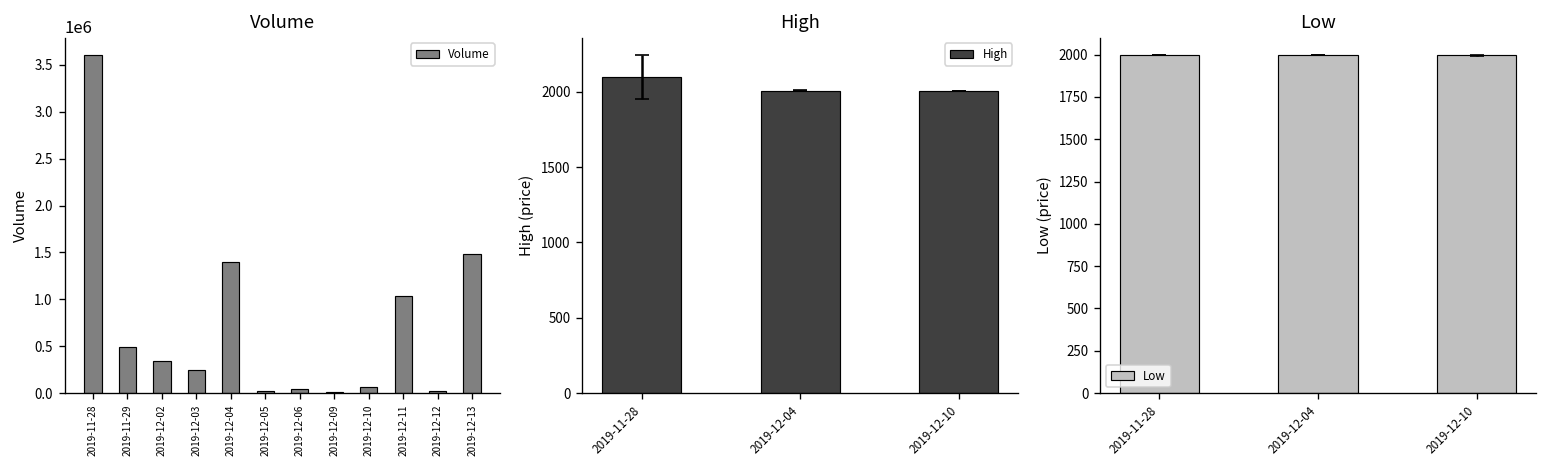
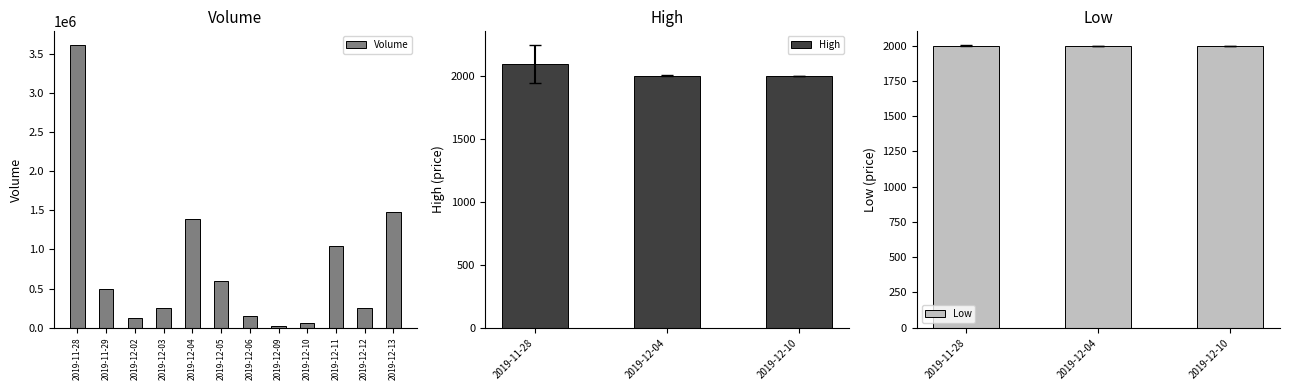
Volume, 2019-12-02: 300000 -> 100000
Volume, 2019-12-05: 0 -> 600000
Volume, 2019-12-06: 0 -> 200000
Volume, 2019-12-12: 0 -> 200000
